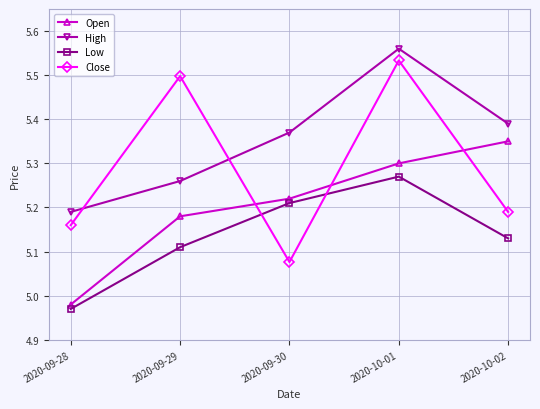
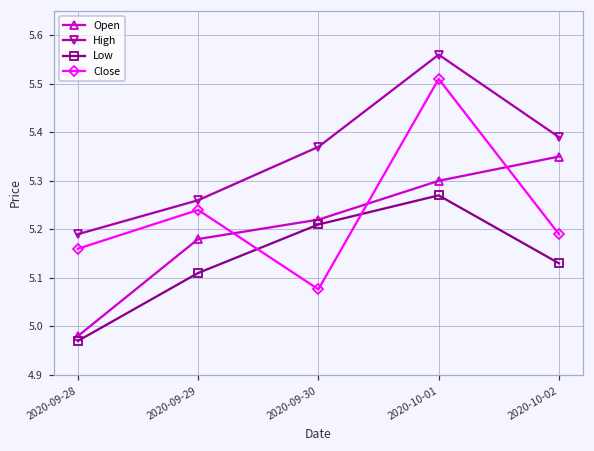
Close, 2020-09-29: 5.50 -> 5.24
Close, 2020-10-01: 5.53 -> 5.51
